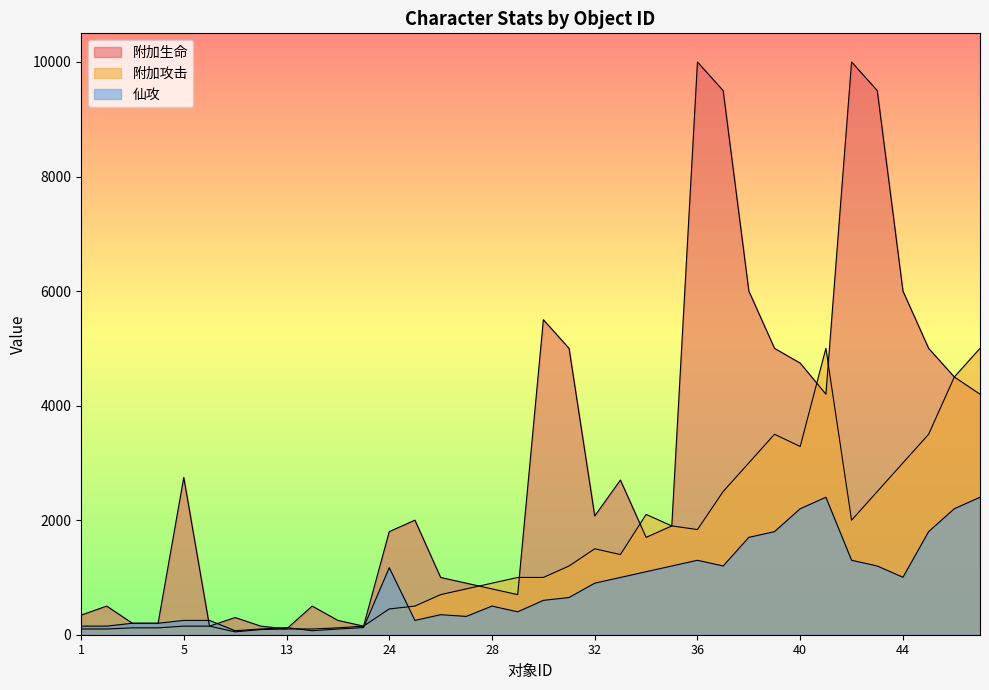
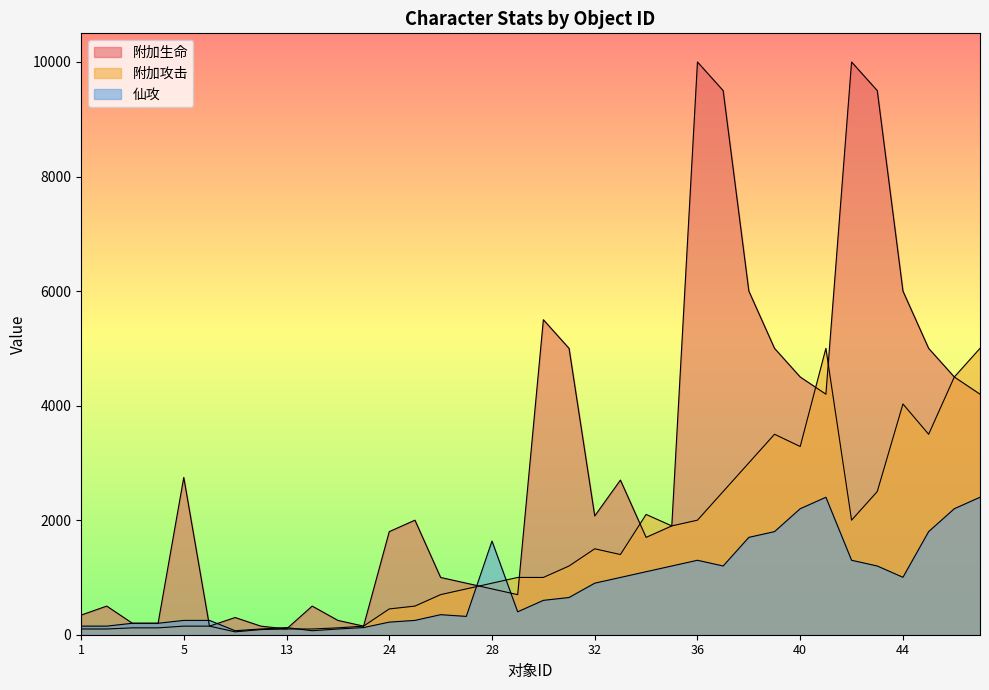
仙攻, 24: 1200 -> 200
仙攻, 28: 500 -> 1600
附加攻击, 36: 1800 -> 2000
附加生命, 40: 4700 -> 4500
附加攻击, 44: 3000 -> 4000
